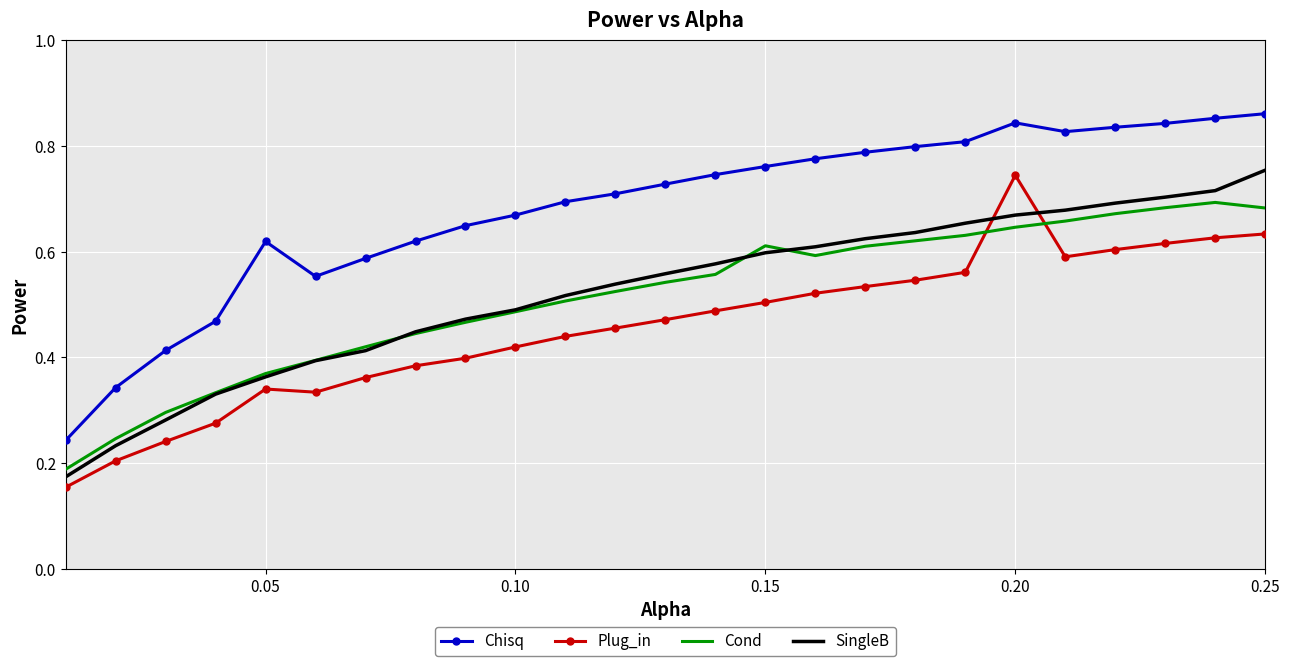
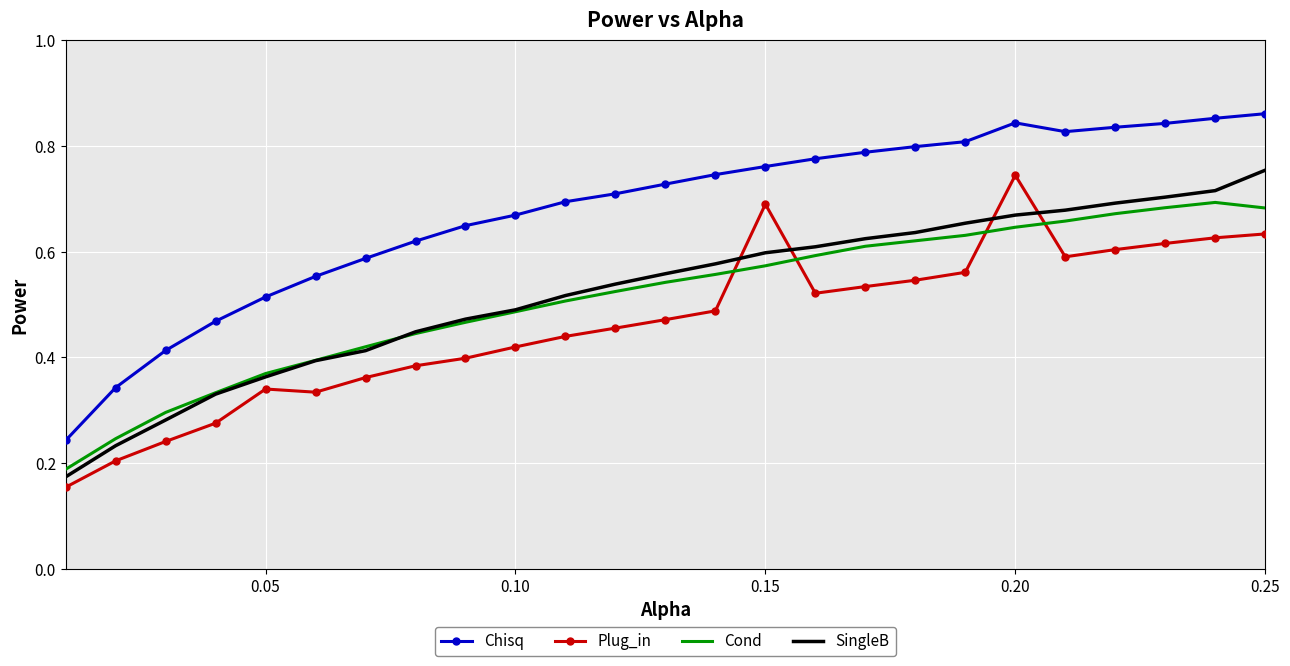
Chisq, 0.05: 0.62 -> 0.51
Plug_in, 0.15: 0.50 -> 0.69
Cond, 0.15: 0.61 -> 0.57
